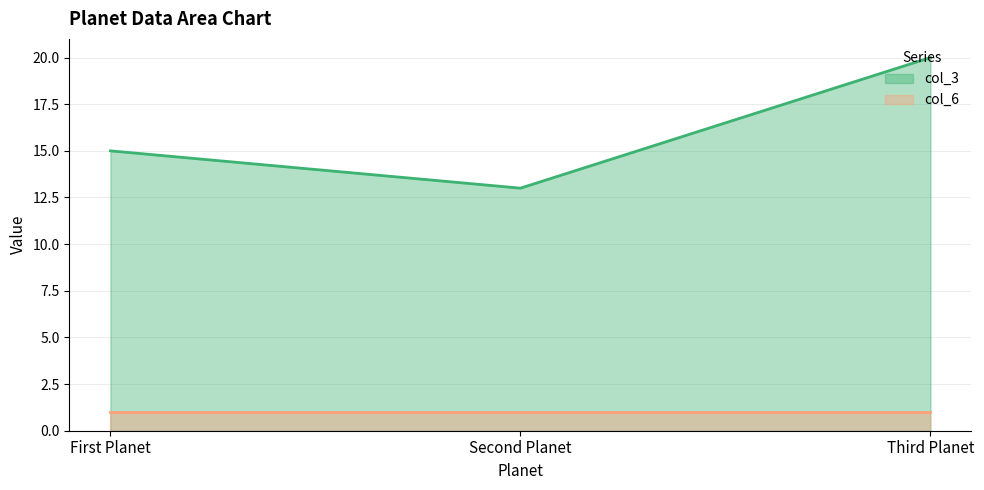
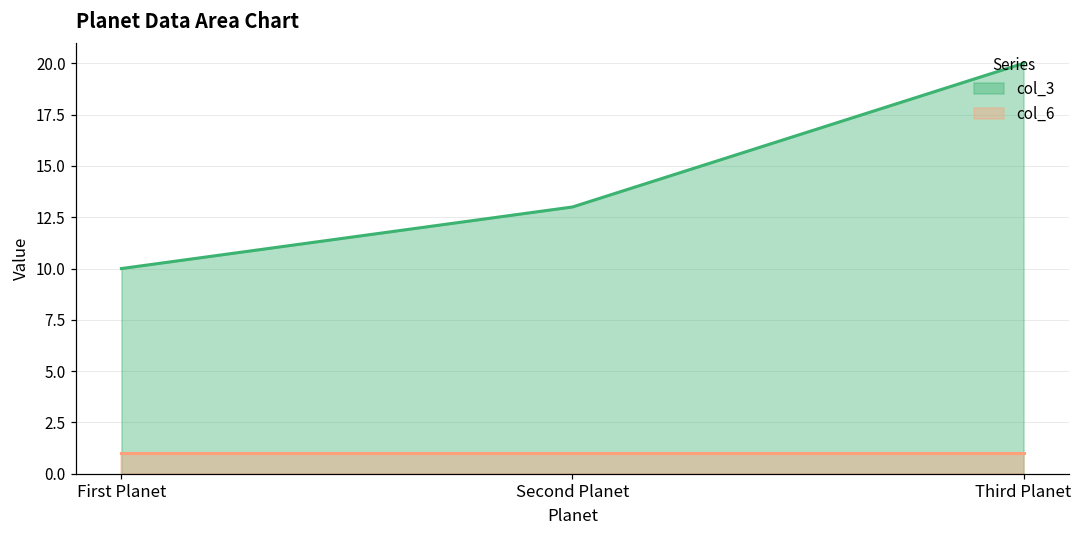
col_3, First Planet: 15 -> 10
